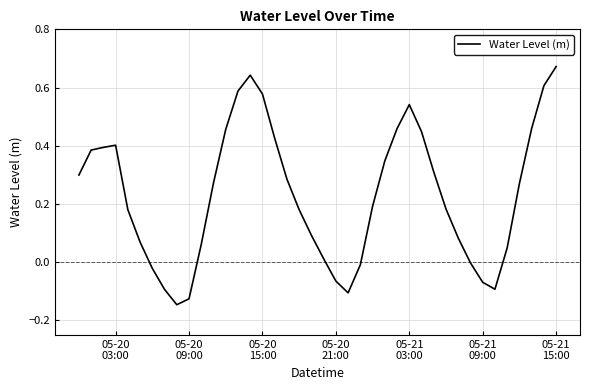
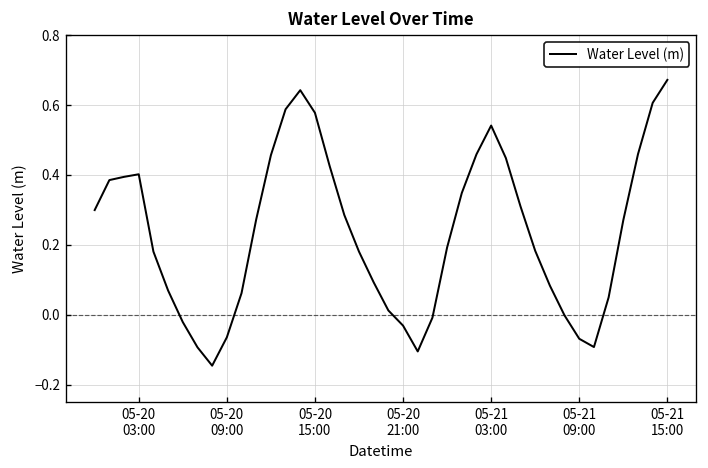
05-20 09:00: -0.13 -> -0.06
05-20 21:00: -0.06 -> -0.03
